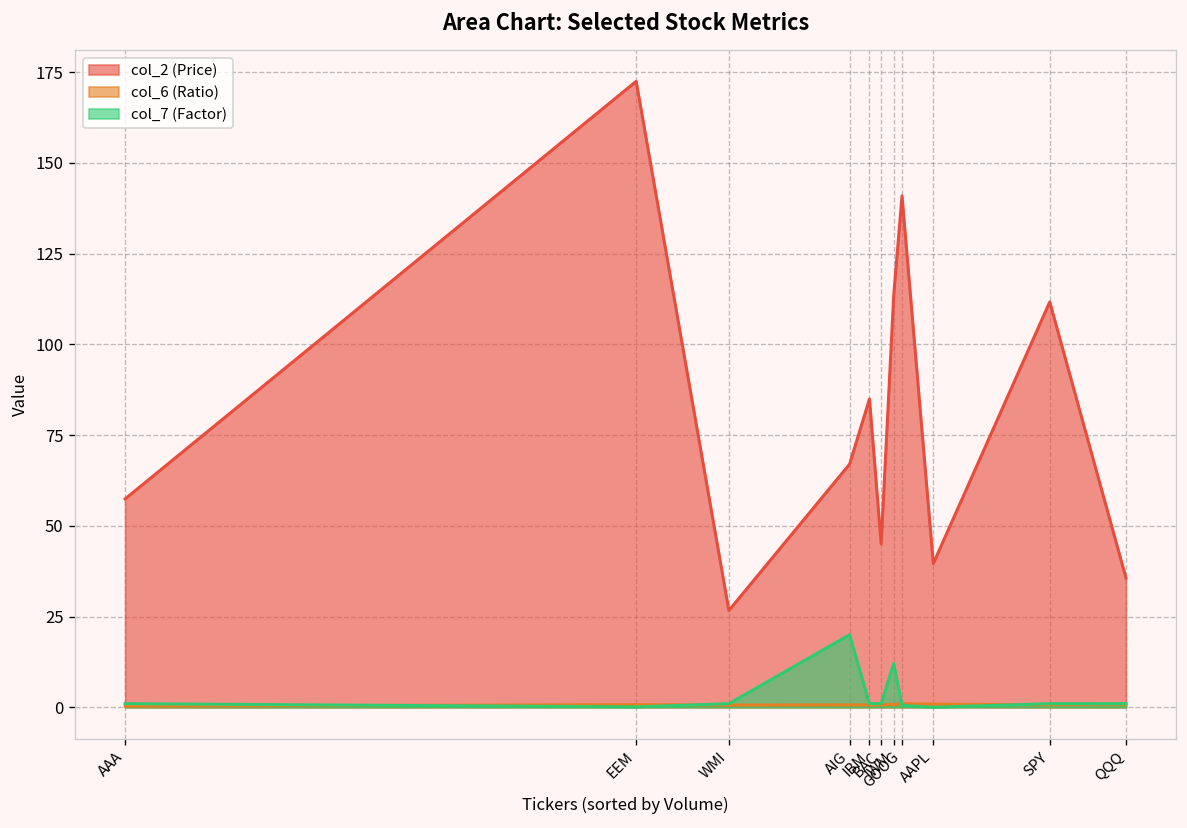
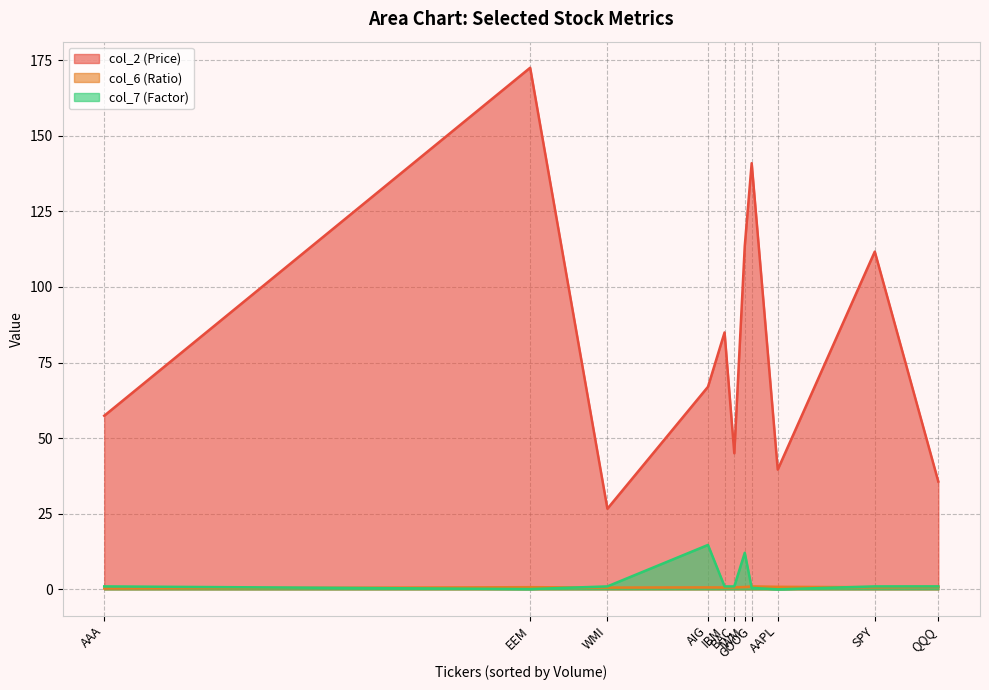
col_7 (Factor), AIG: 20 -> 15
